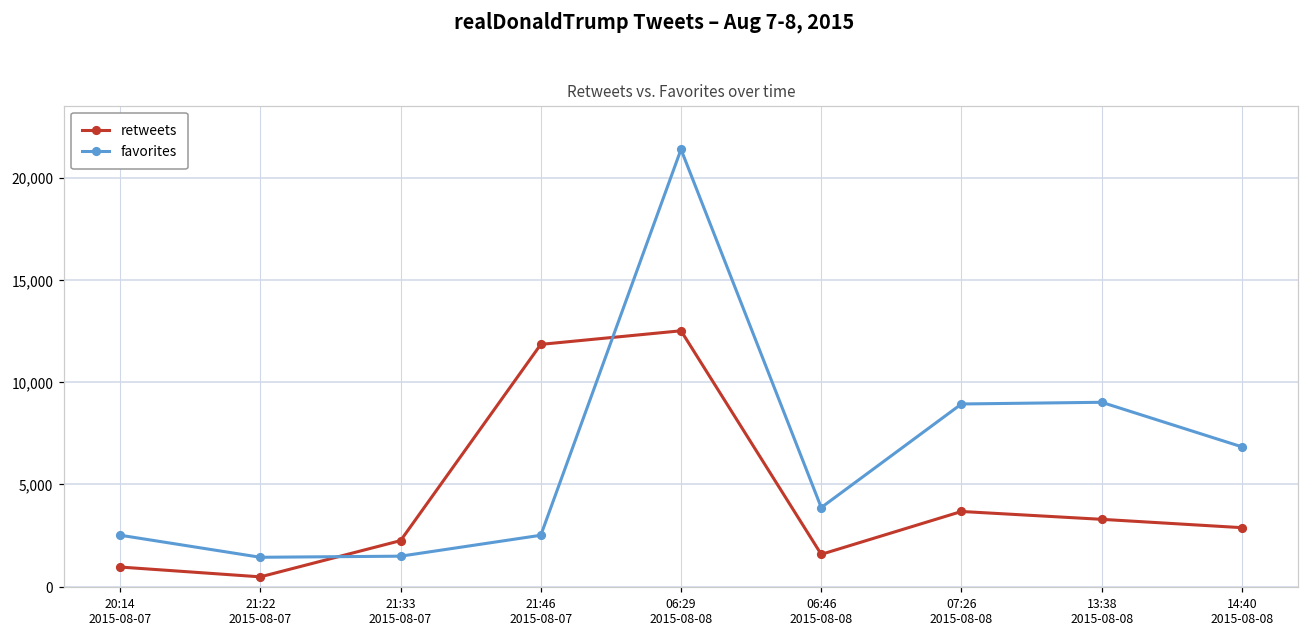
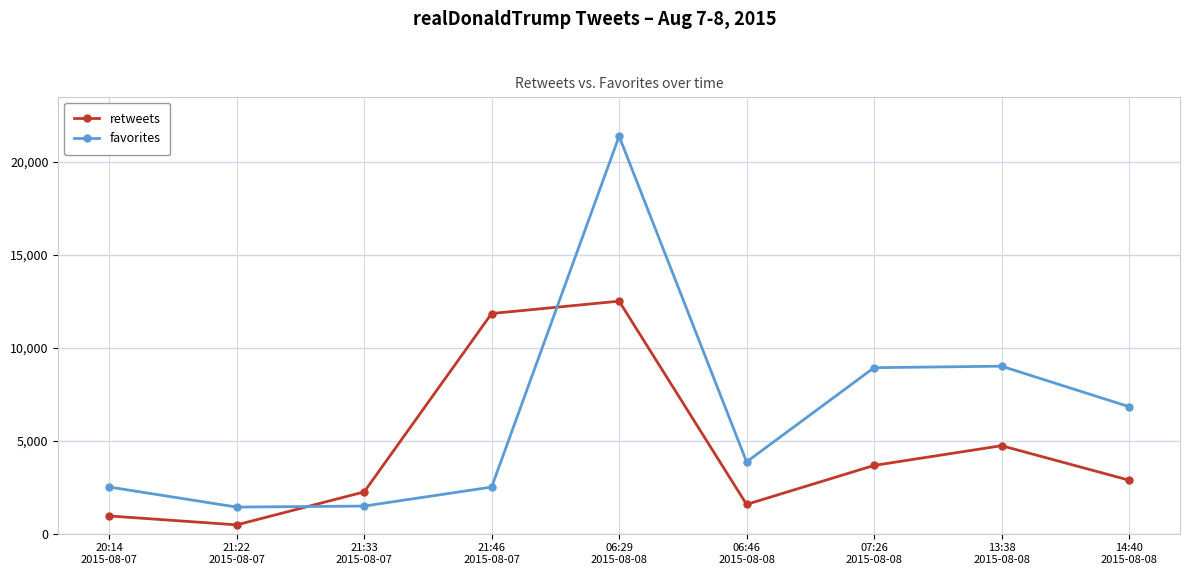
retweets, 13:38 2015-08-08: 3,300 -> 4,700
